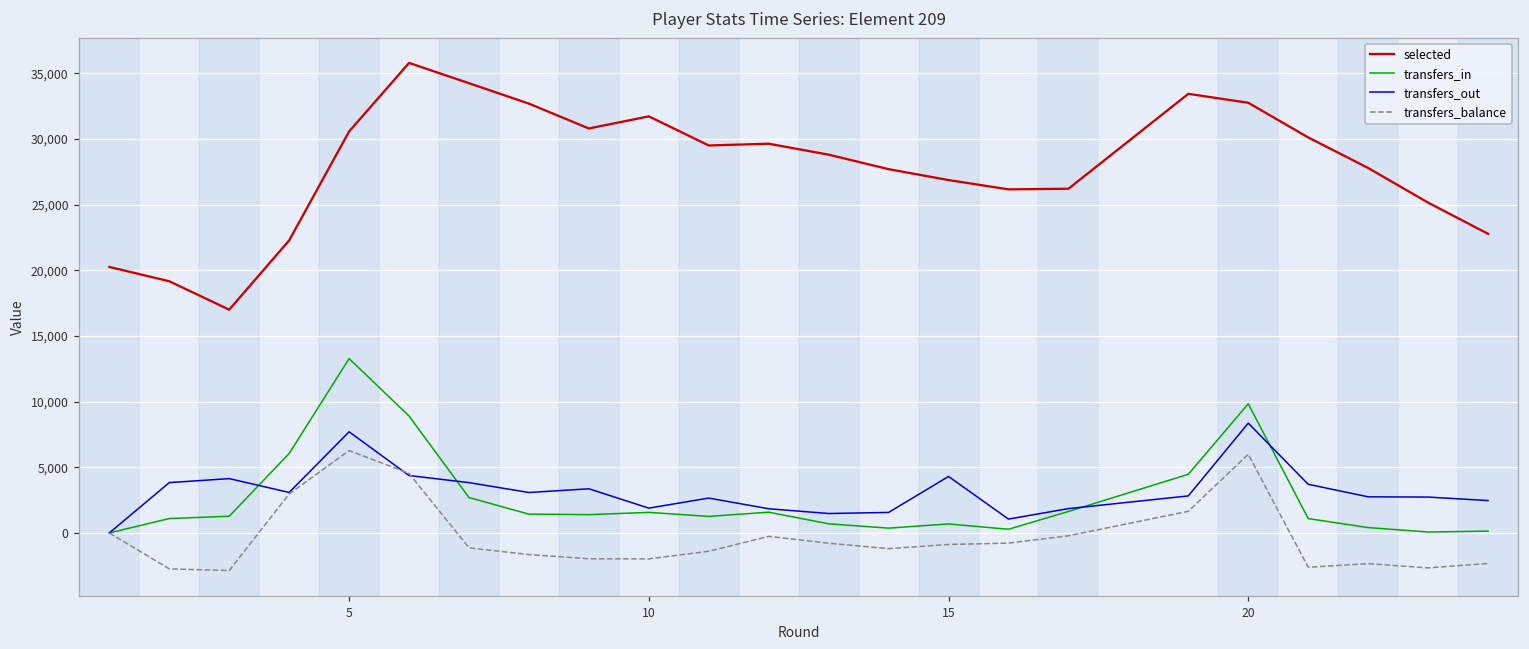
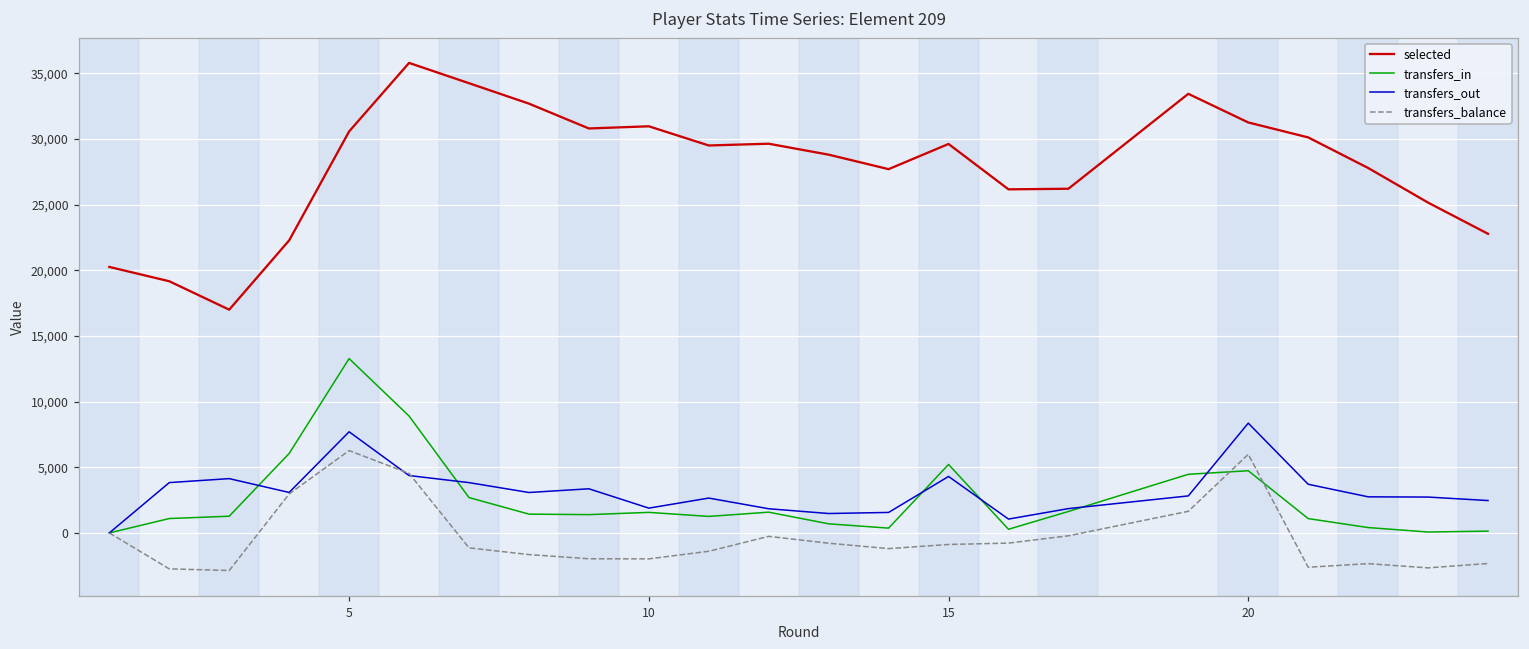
selected, 10: 31,700 -> 31,000
selected, 15: 26,900 -> 29,600
transfers_in, 15: 700 -> 5,200
selected, 20: 32,800 -> 31,300
transfers_in, 20: 9,800 -> 4,700
